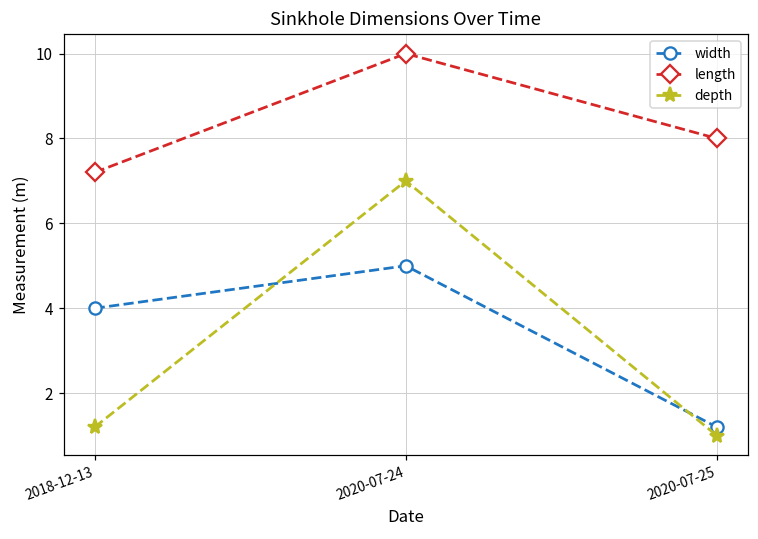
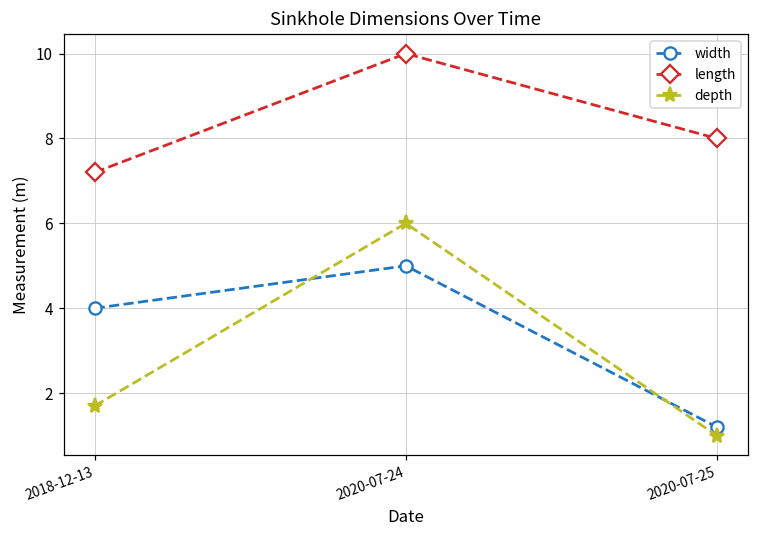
depth, 2018-12-13: 1.2 -> 1.7
depth, 2020-07-24: 7 -> 6
